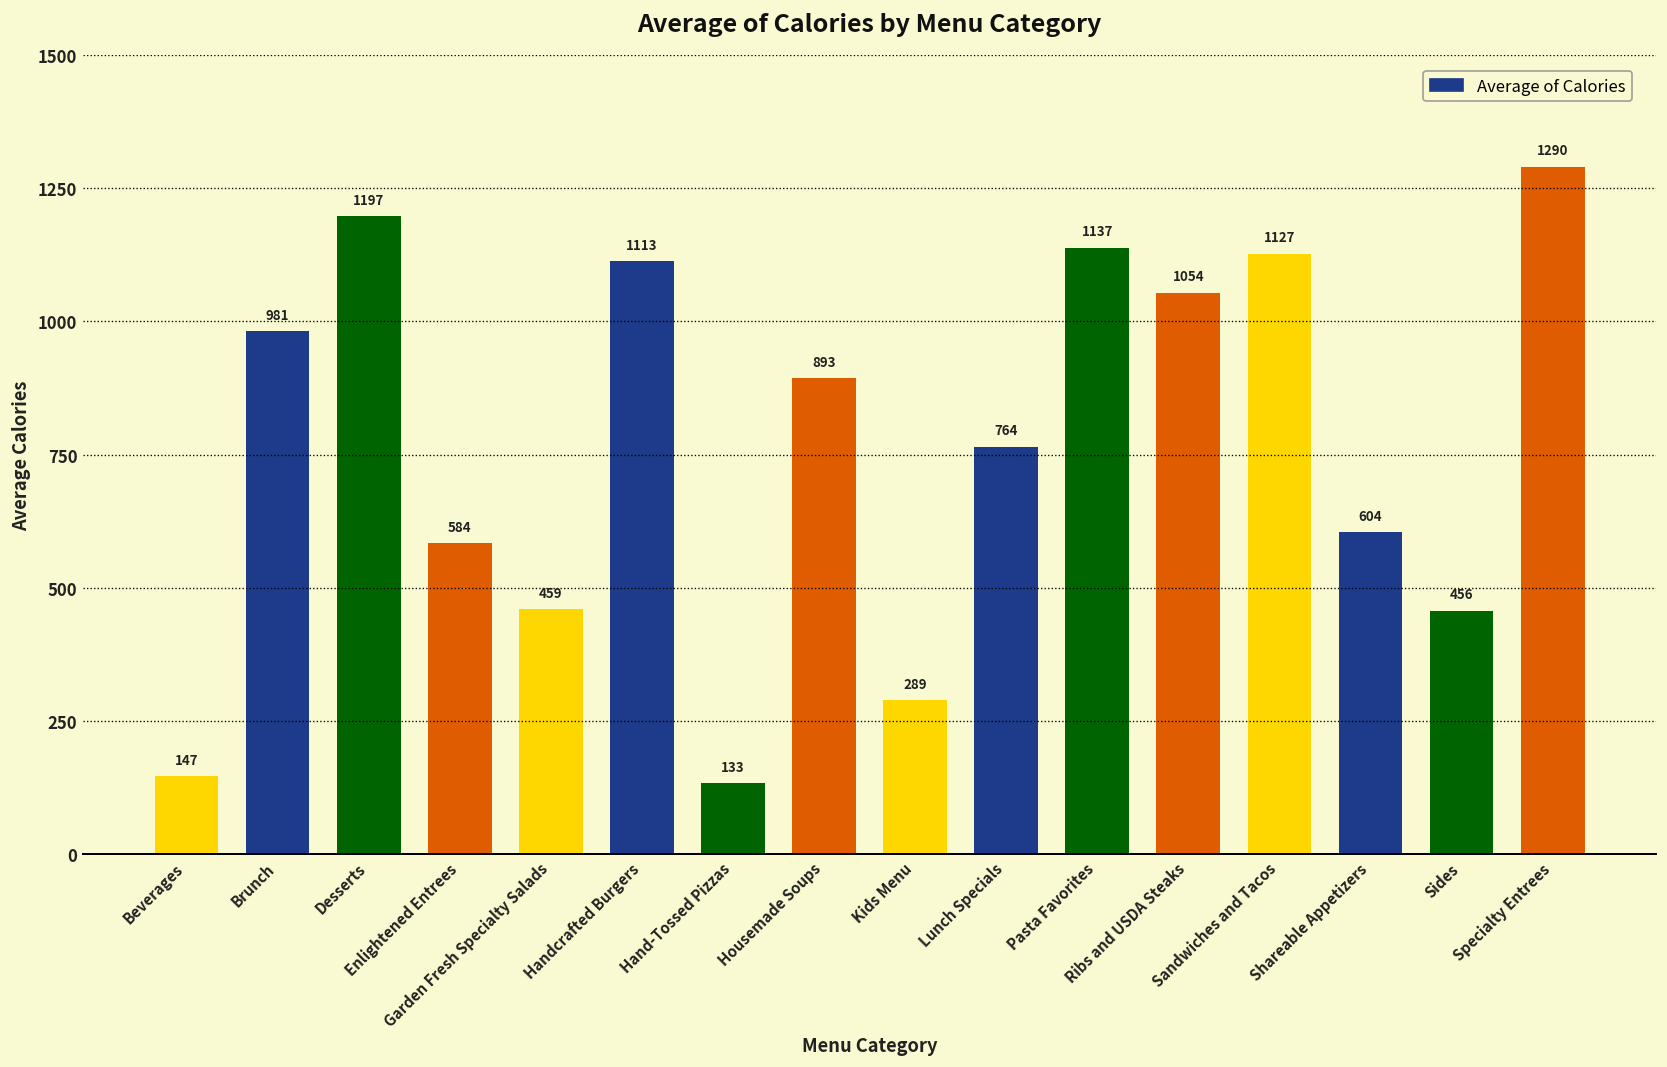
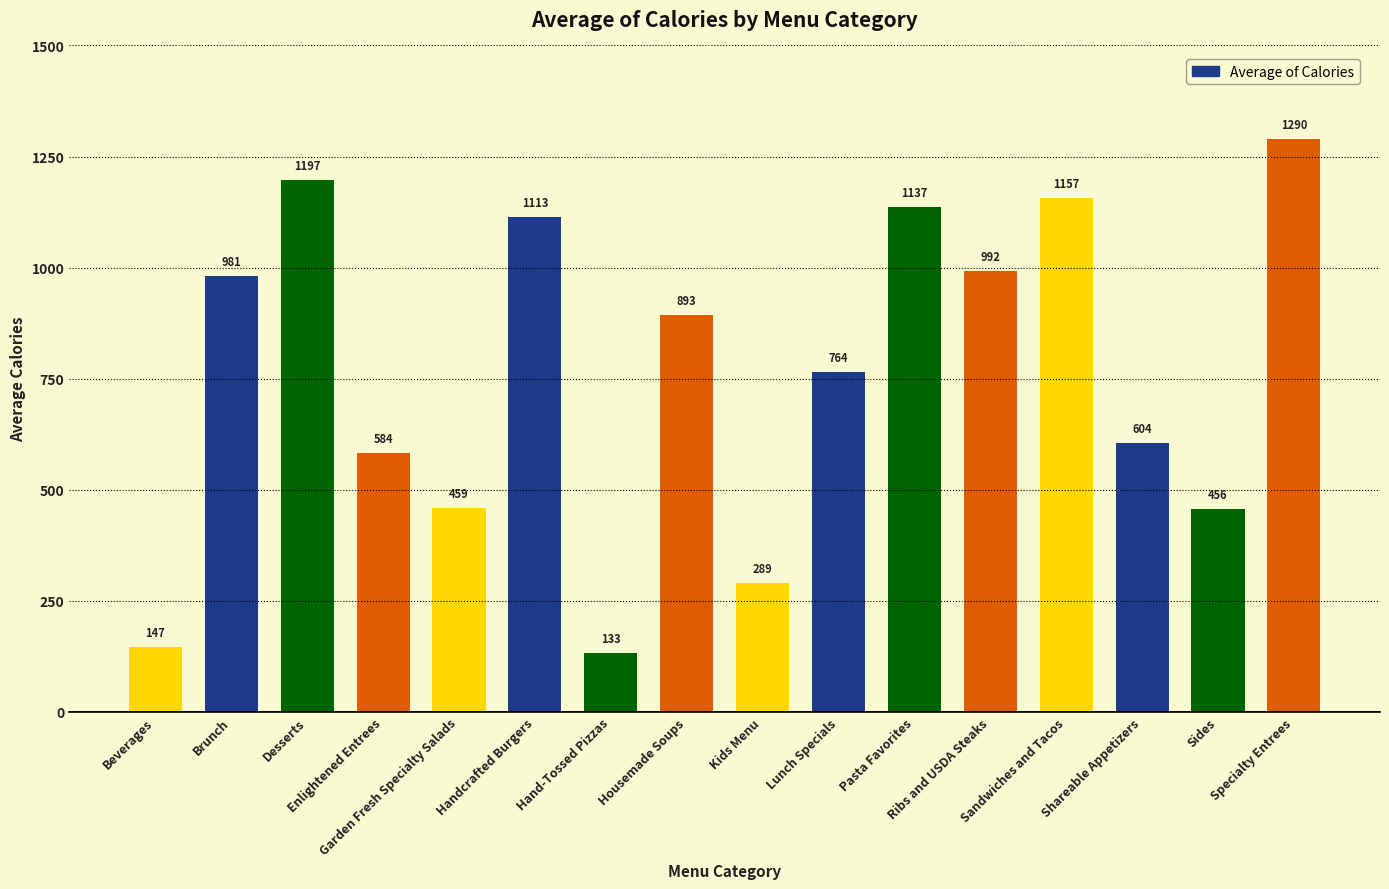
Ribs and USDA Steaks: 1054 -> 992
Sandwiches and Tacos: 1127 -> 1157
